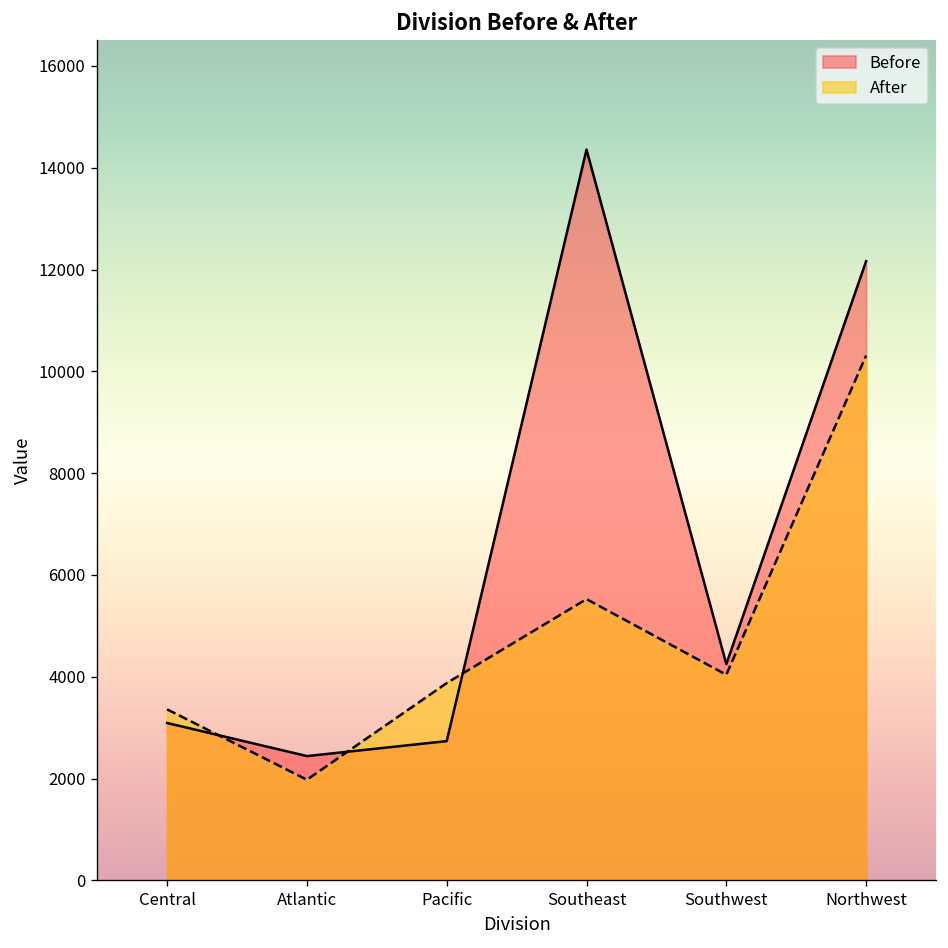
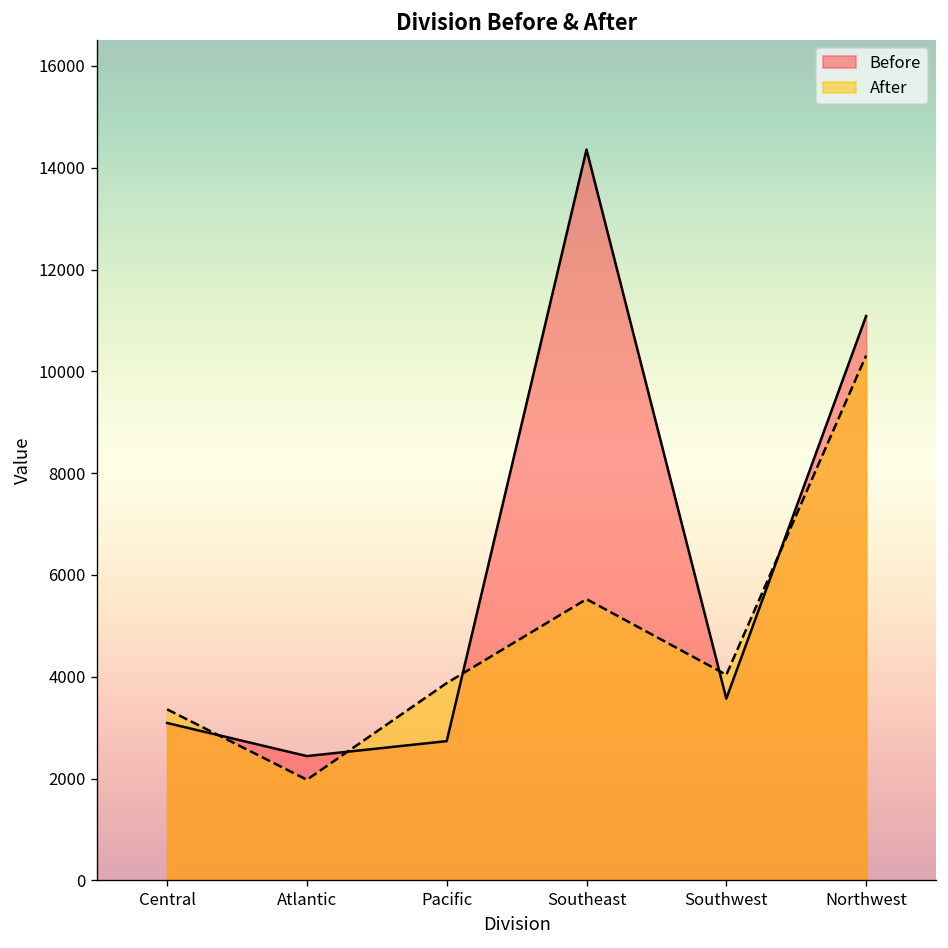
Before, Southwest: 4200 -> 3600
Before, Northwest: 12200 -> 11100
